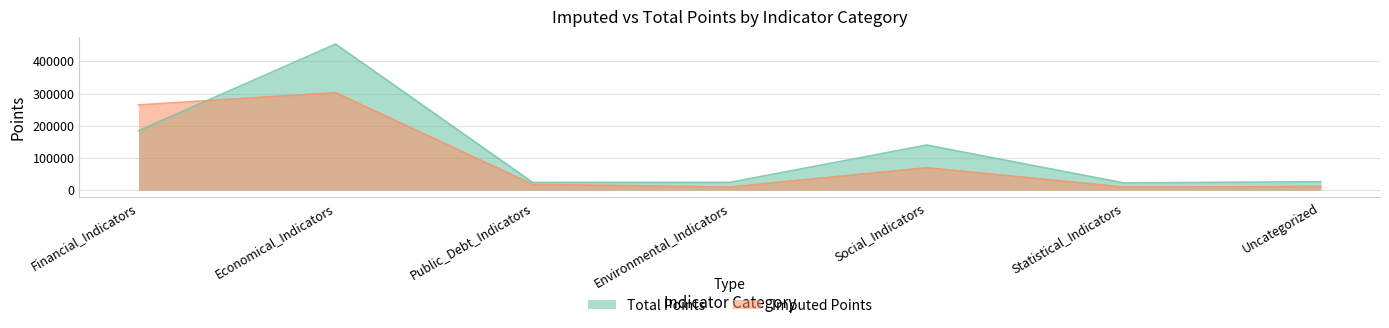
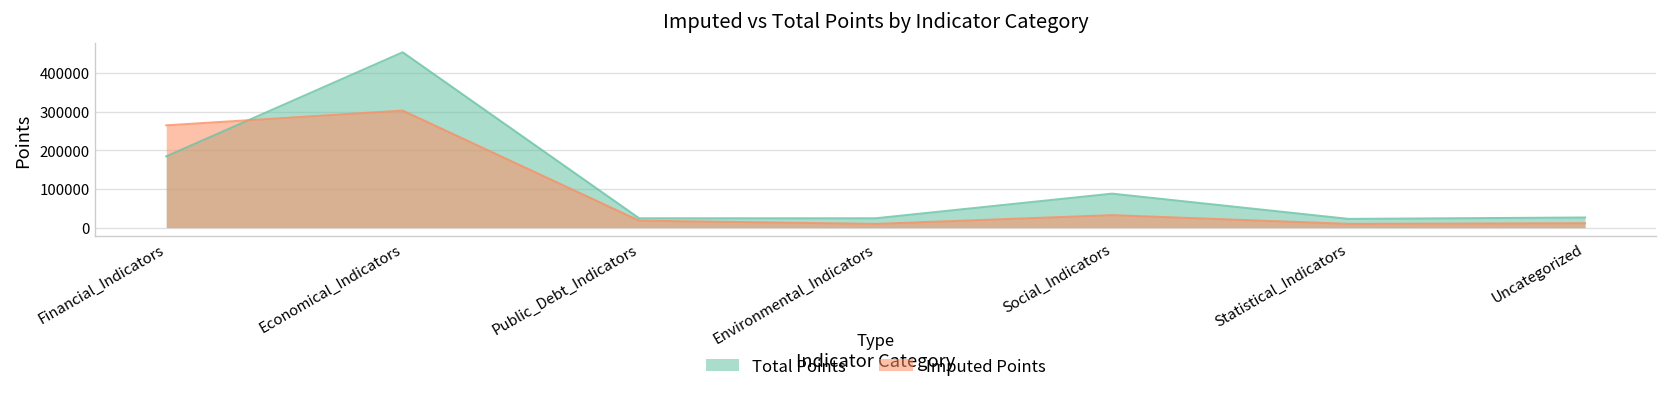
Total Points, Social_Indicators: 140000 -> 90000
Imputed Points, Social_Indicators: 70000 -> 30000
